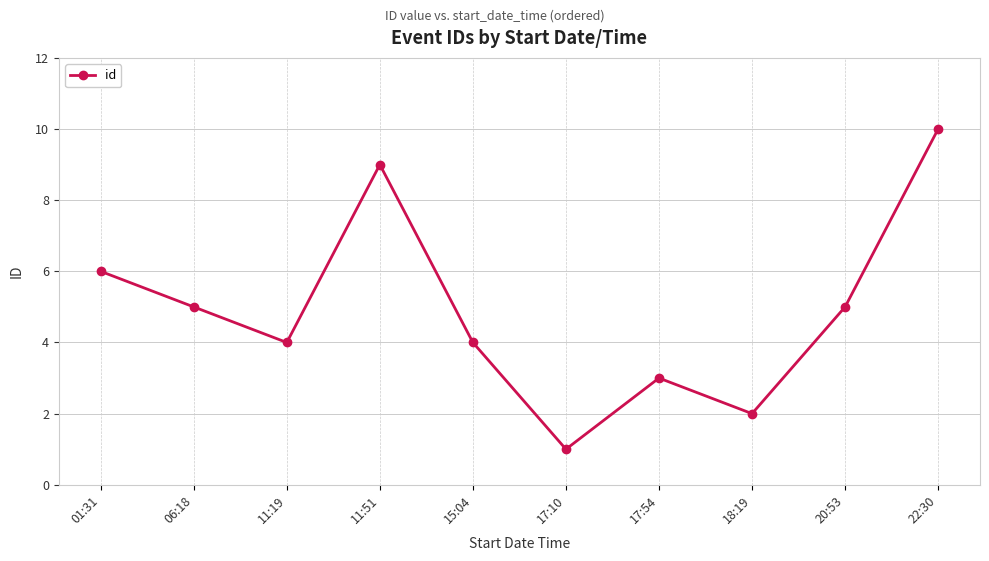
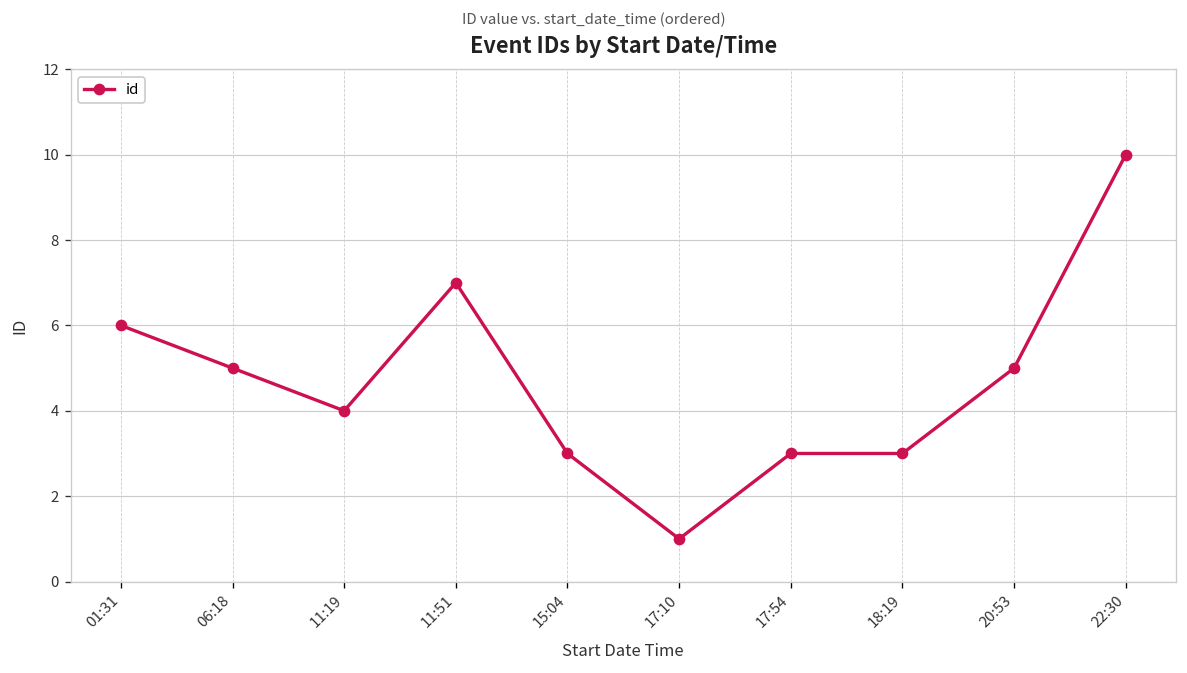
11:51: 9 -> 7
15:04: 4 -> 3
18:19: 2 -> 3
